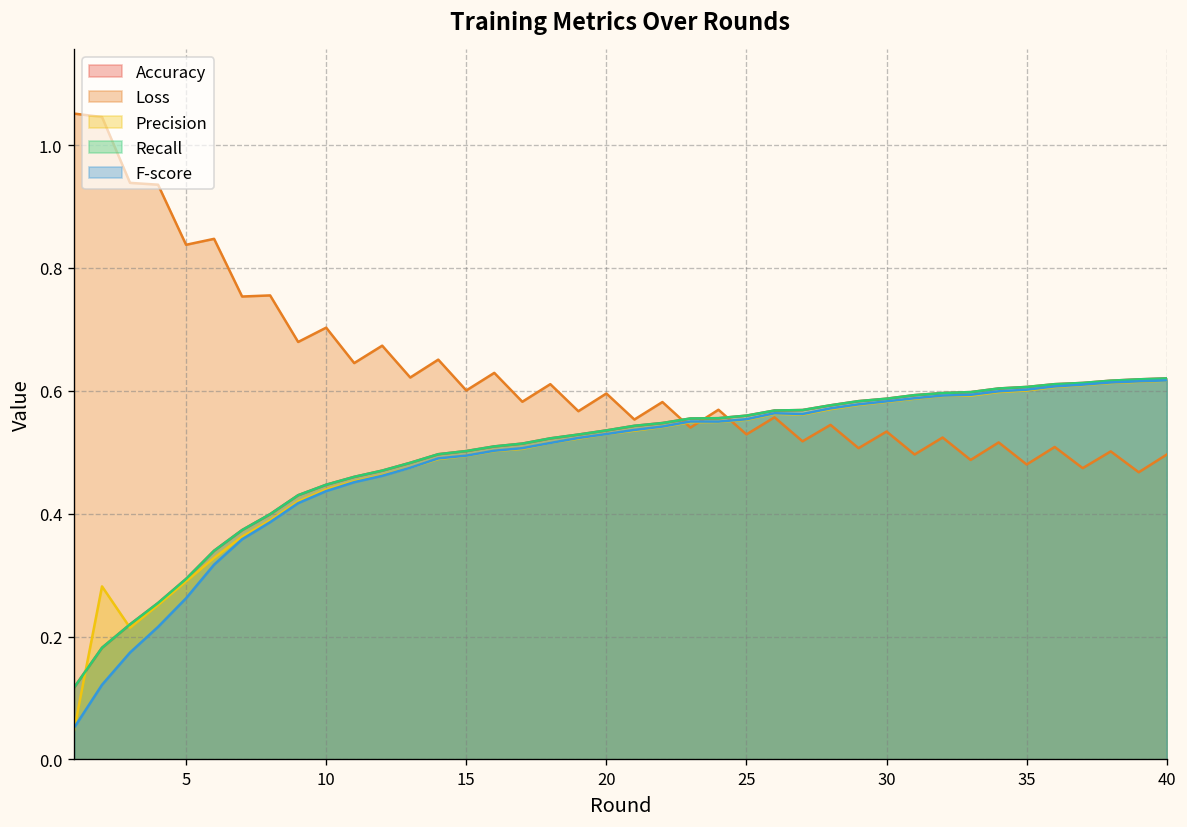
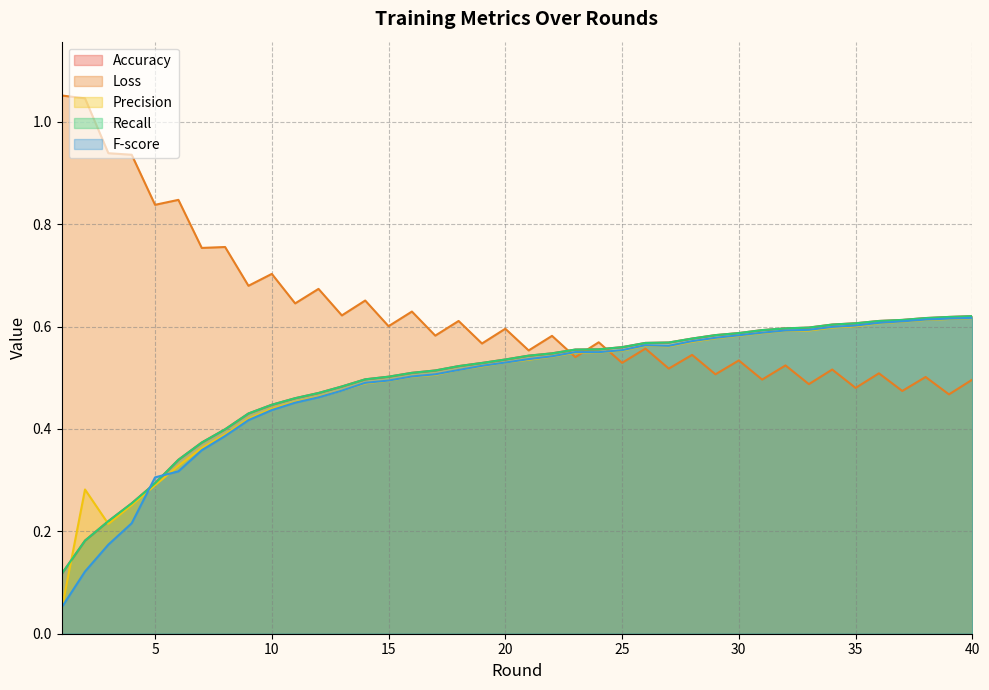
F-score, 5: 0.26 -> 0.31
